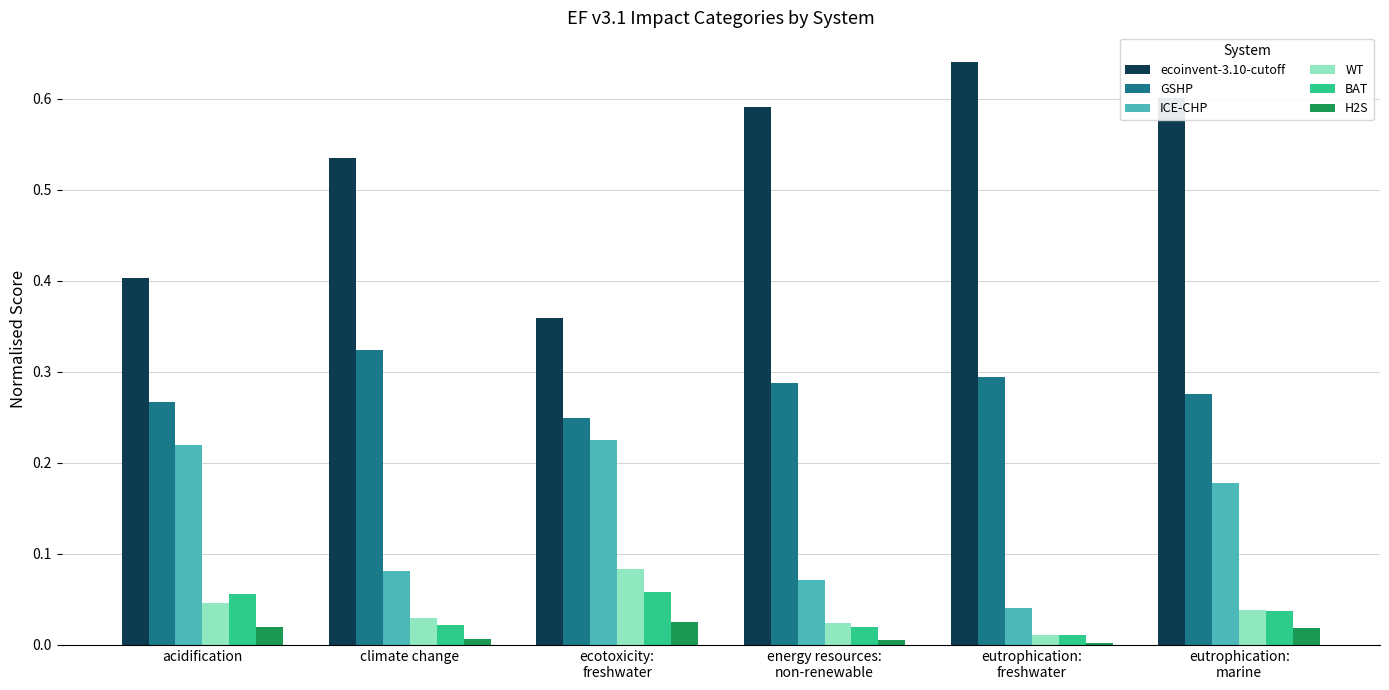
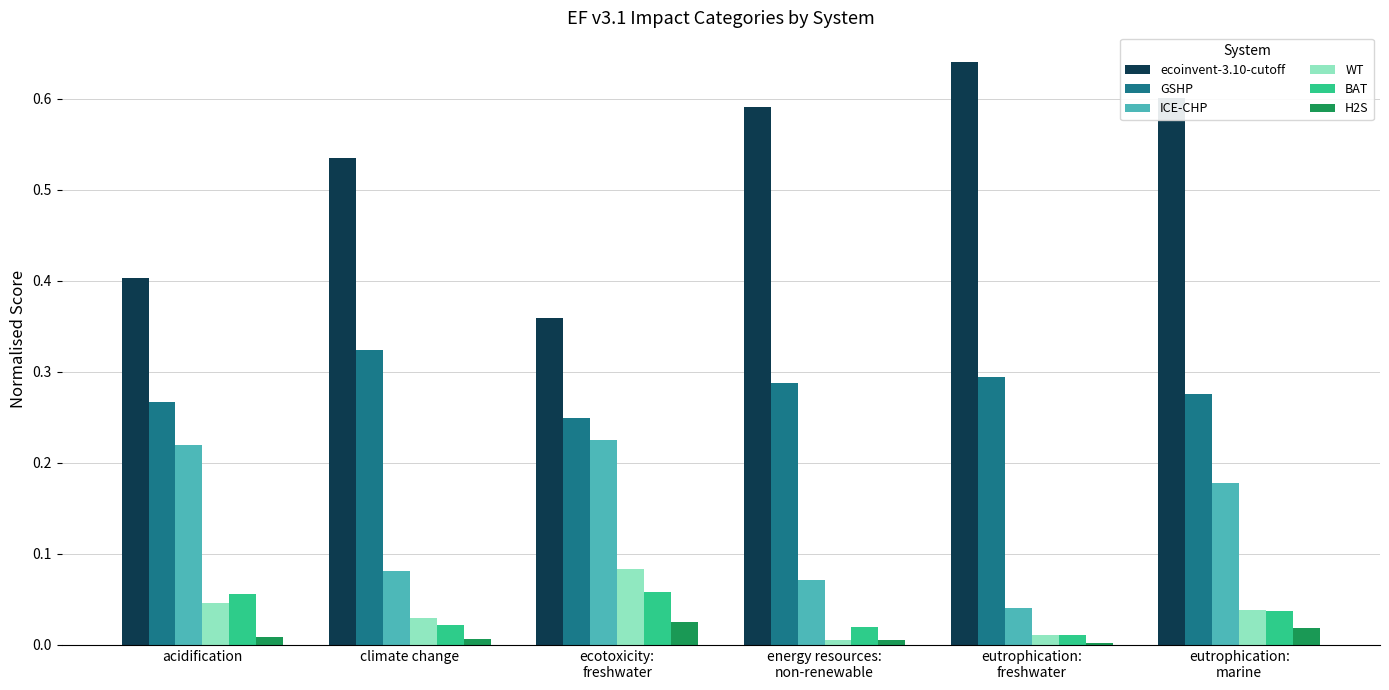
H2S, acidification: 0.02 -> 0.01
WT, energy resources: non-renewable: 0.02 -> 0.01
